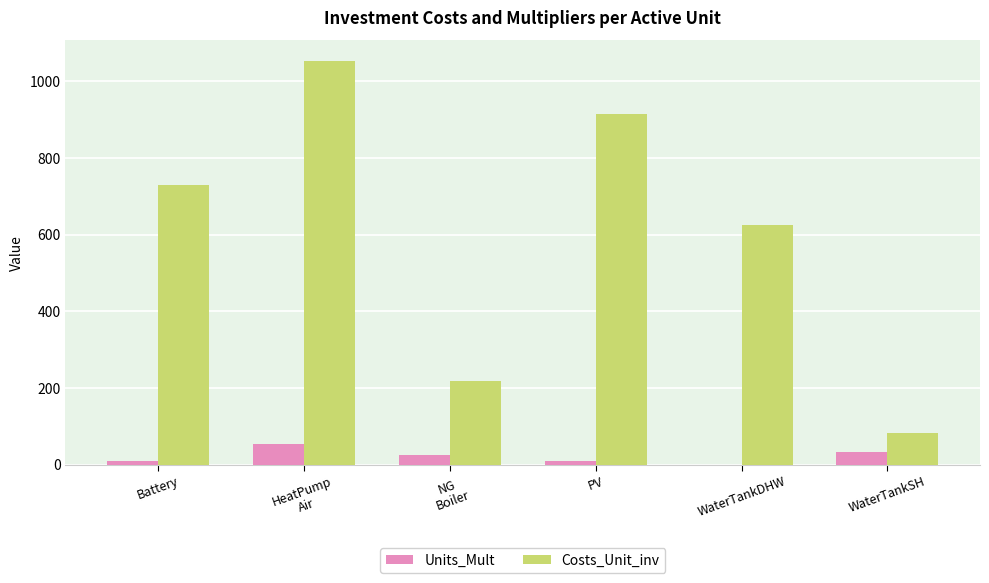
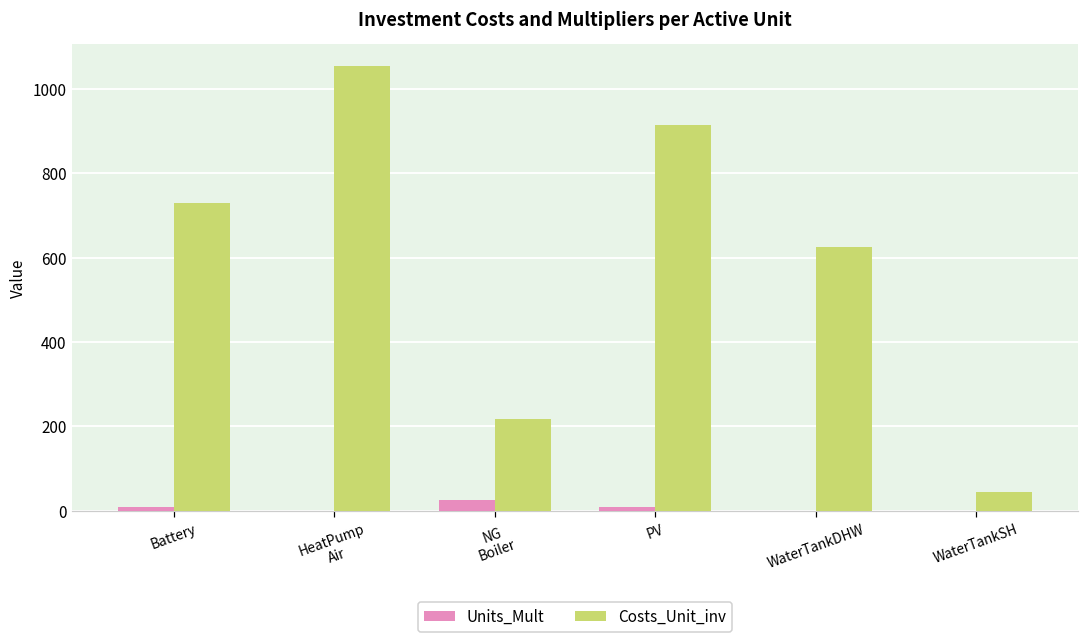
Units_Mult, HeatPump Air: 50 -> 0
Units_Mult, WaterTankSH: 30 -> 0
Costs_Unit_inv, WaterTankSH: 80 -> 40
